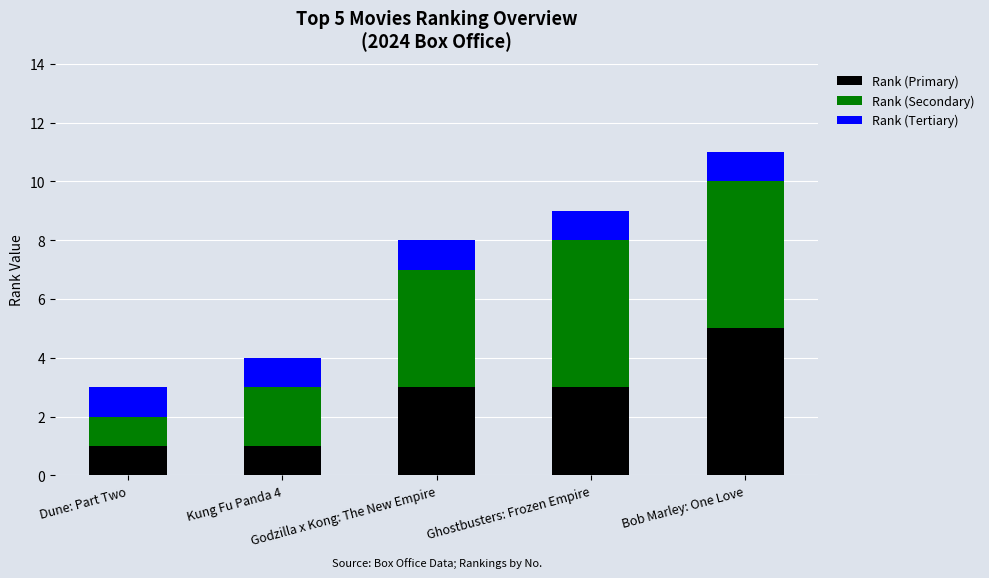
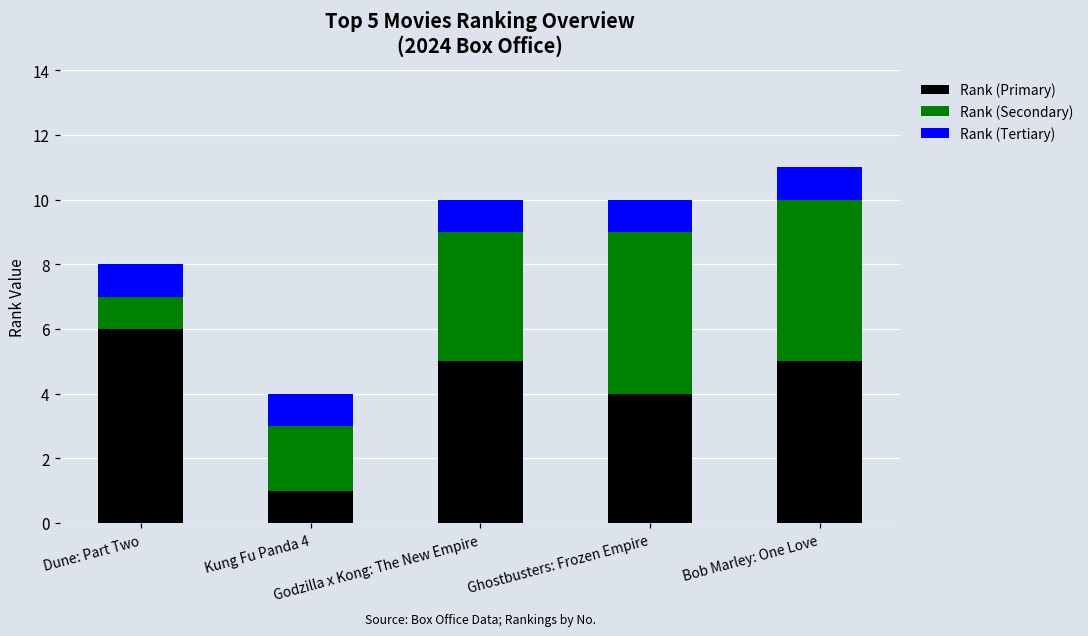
Rank (Primary), Dune: Part Two: 1 -> 6
Rank (Primary), Godzilla x Kong: The New Empire: 3 -> 5
Rank (Primary), Ghostbusters: Frozen Empire: 3 -> 4
